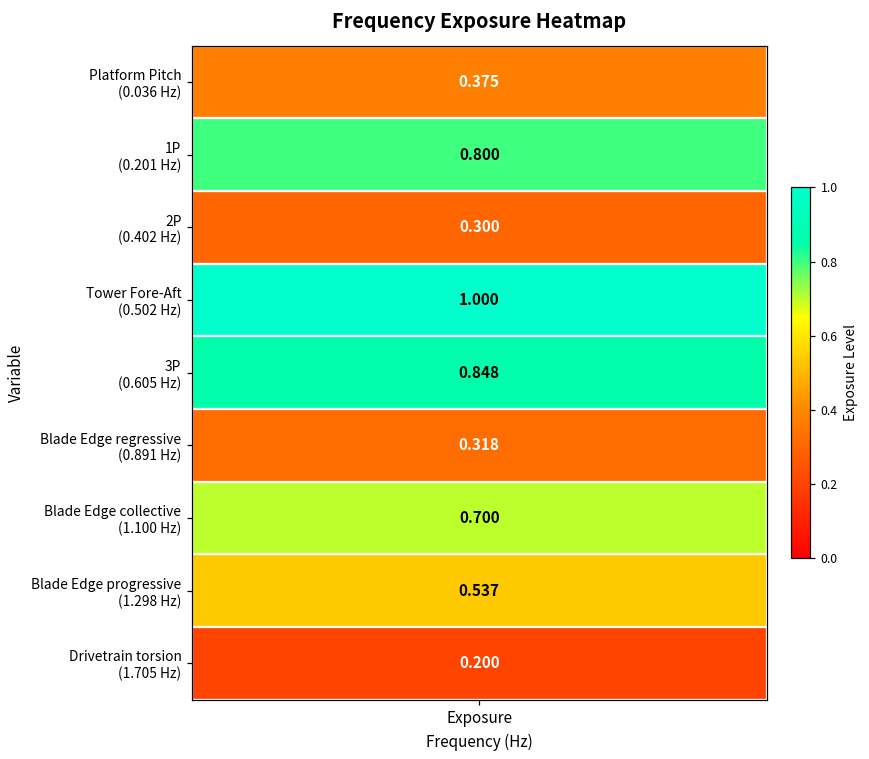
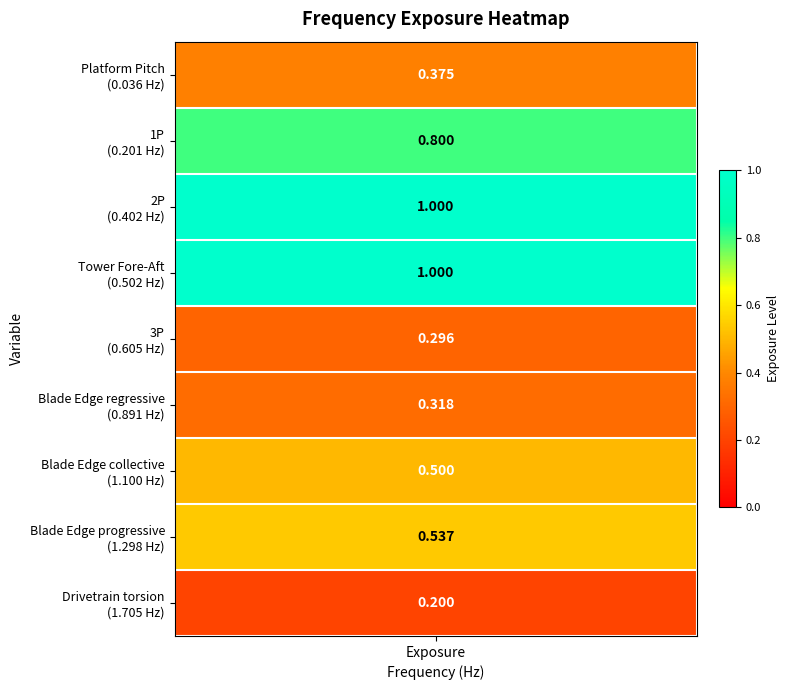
2P (0.402 Hz), Exposure: 0.300 -> 1.000
3P (0.605 Hz), Exposure: 0.848 -> 0.296
Blade Edge collective (1.100 Hz), Exposure: 0.700 -> 0.500
